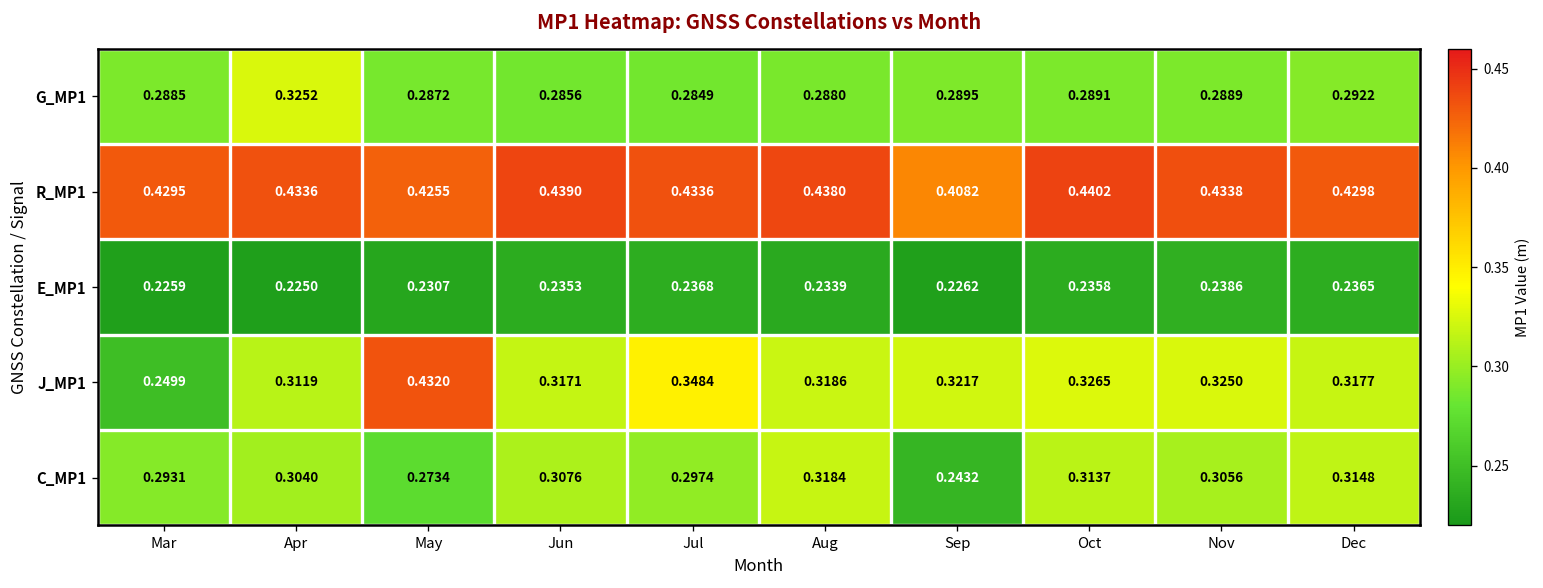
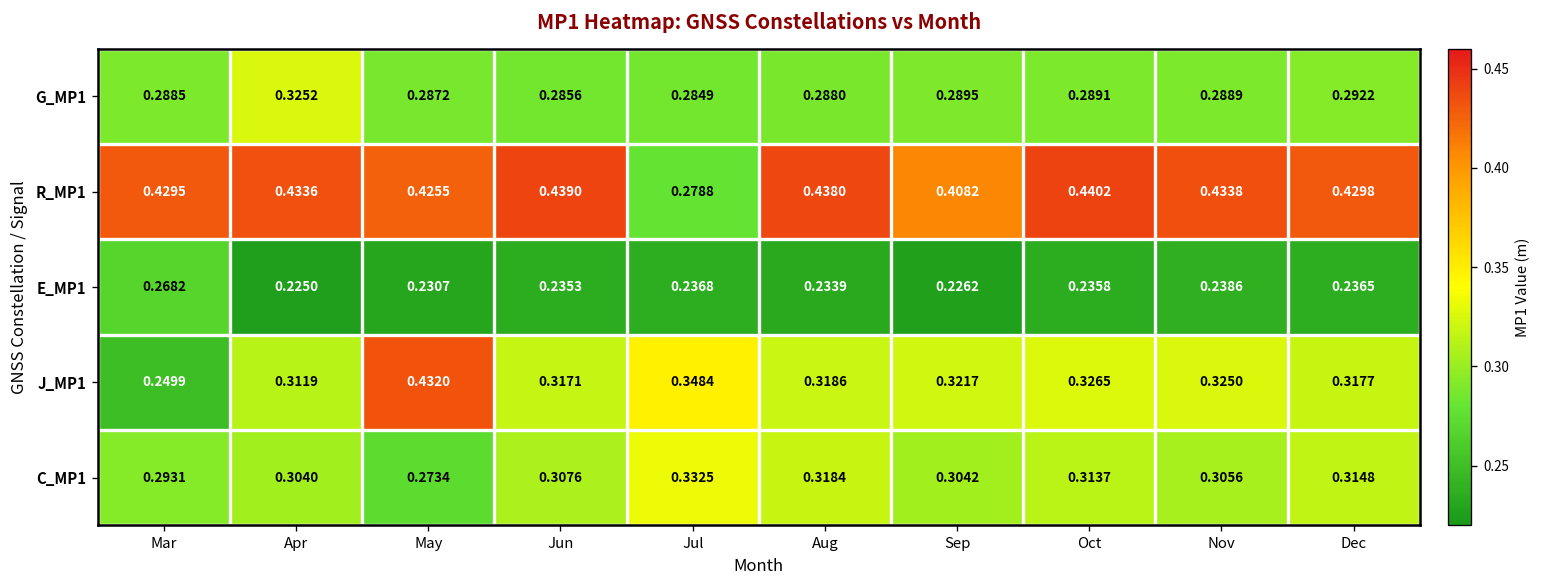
R_MP1, Jul: 0.4336 -> 0.2788
E_MP1, Mar: 0.2259 -> 0.2682
C_MP1, Jul: 0.2974 -> 0.3325
C_MP1, Sep: 0.2432 -> 0.3042
